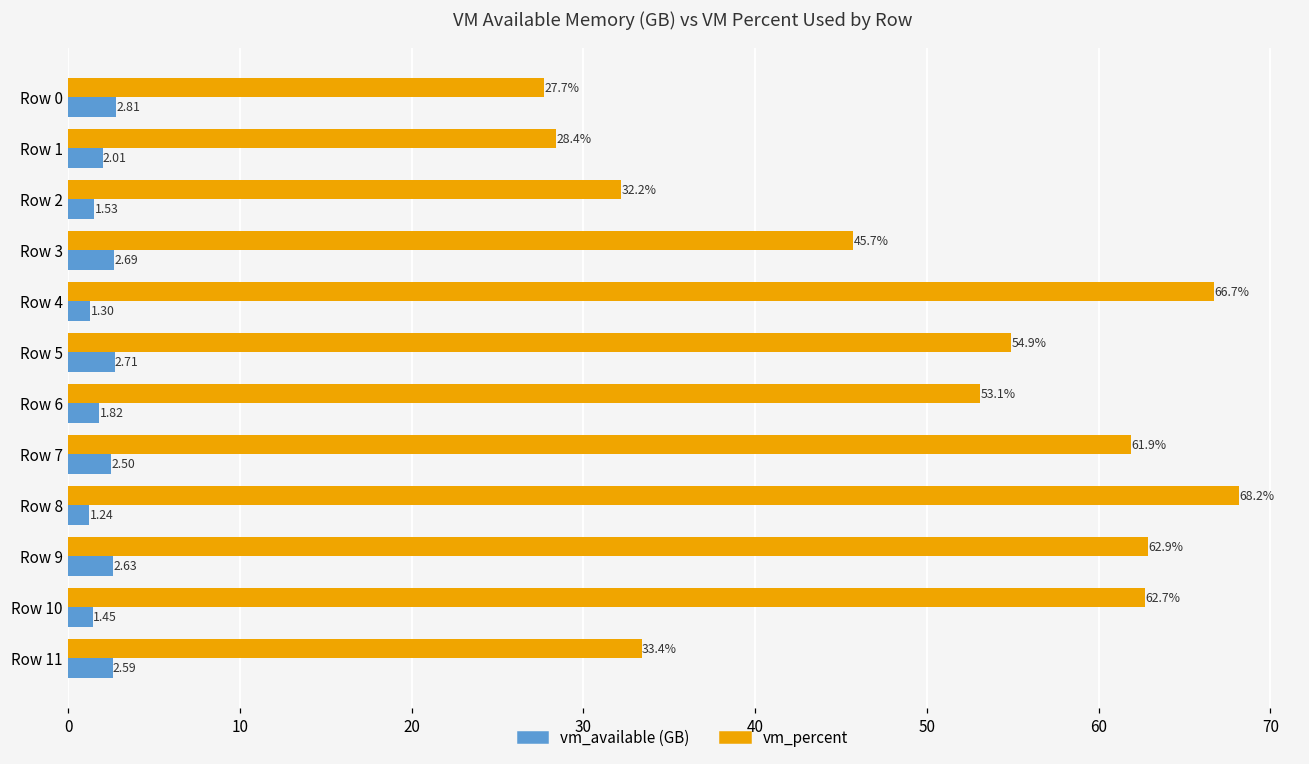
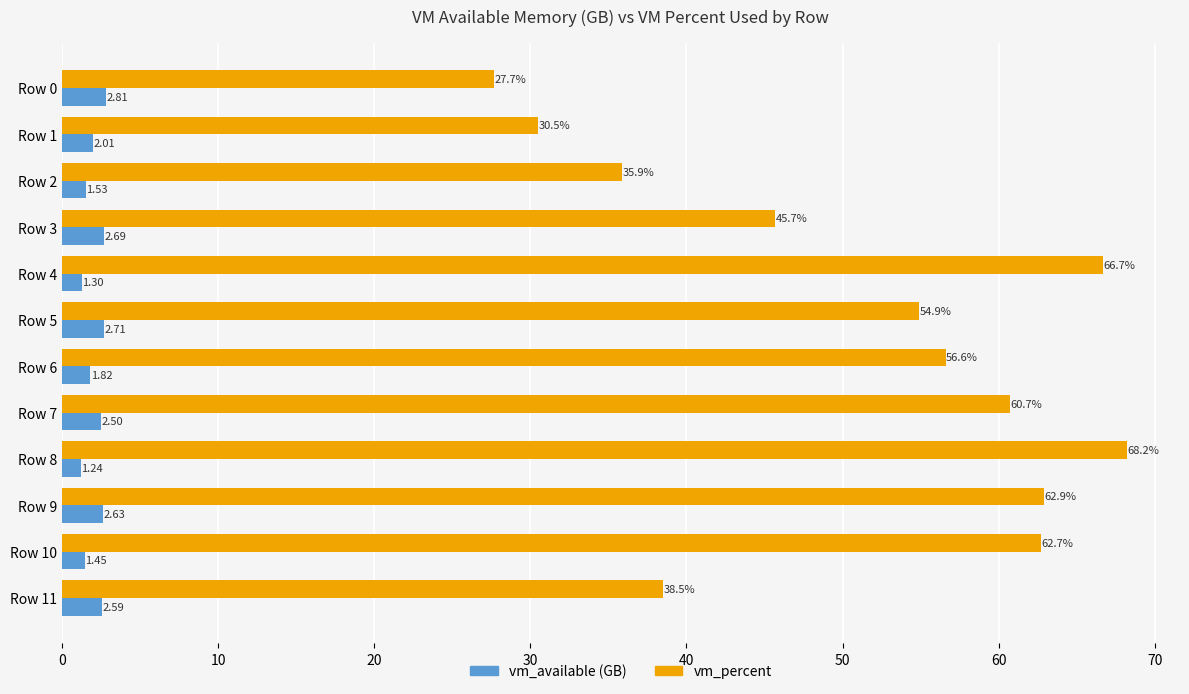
vm_percent, Row 1: 28.4% -> 30.5%
vm_percent, Row 2: 32.2% -> 35.9%
vm_percent, Row 6: 53.1% -> 56.6%
vm_percent, Row 7: 61.9% -> 60.7%
vm_percent, Row 11: 33.4% -> 38.5%
